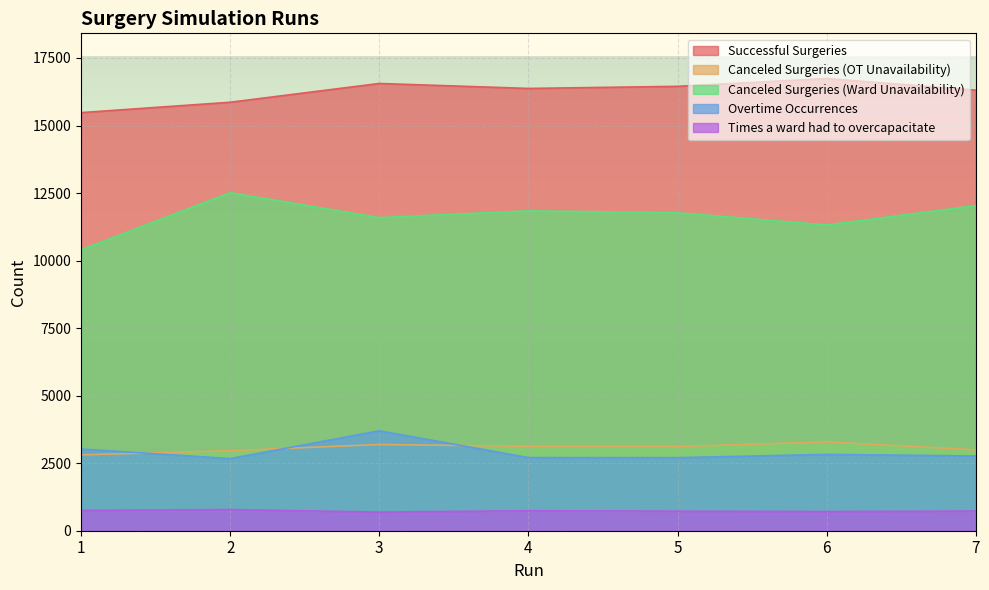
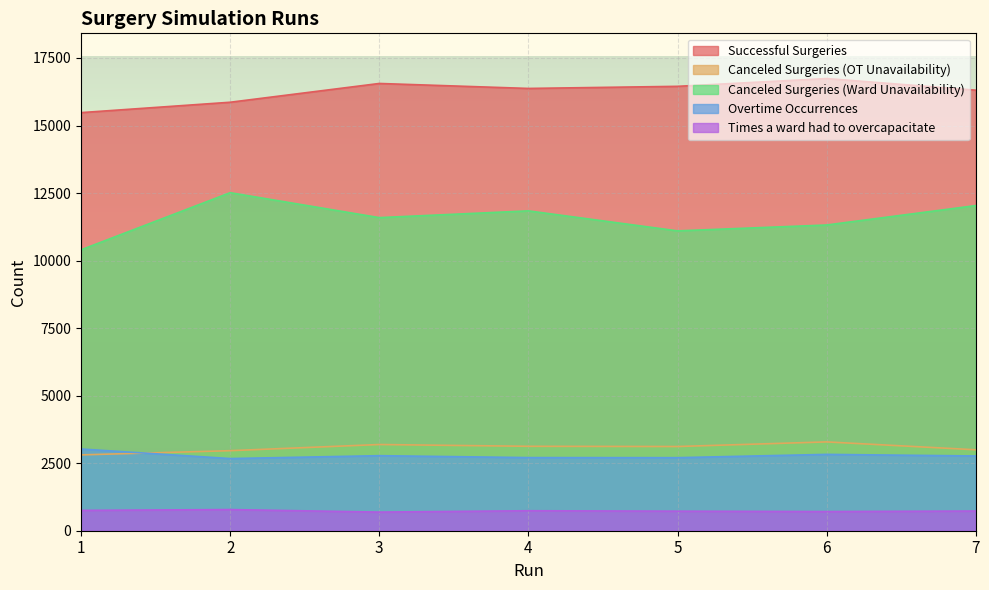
Overtime Occurrences, 3: 3700 -> 2800
Canceled Surgeries (Ward Unavailability), 5: 11800 -> 11100
